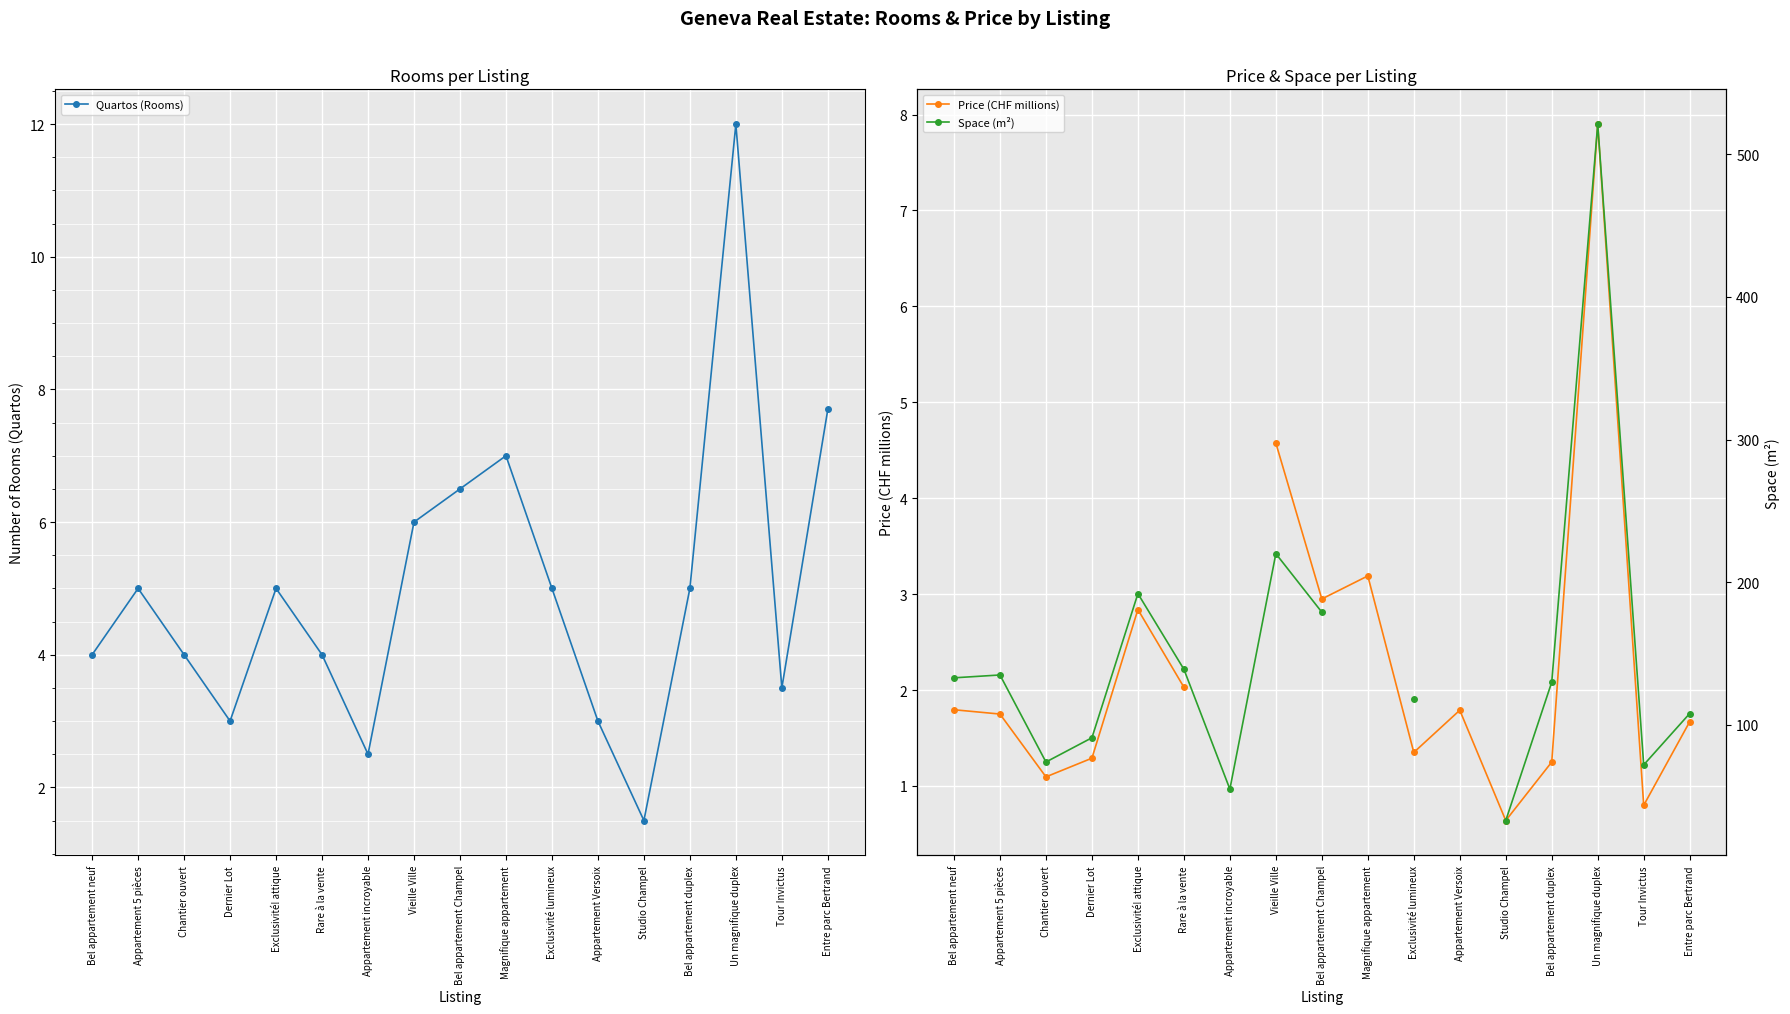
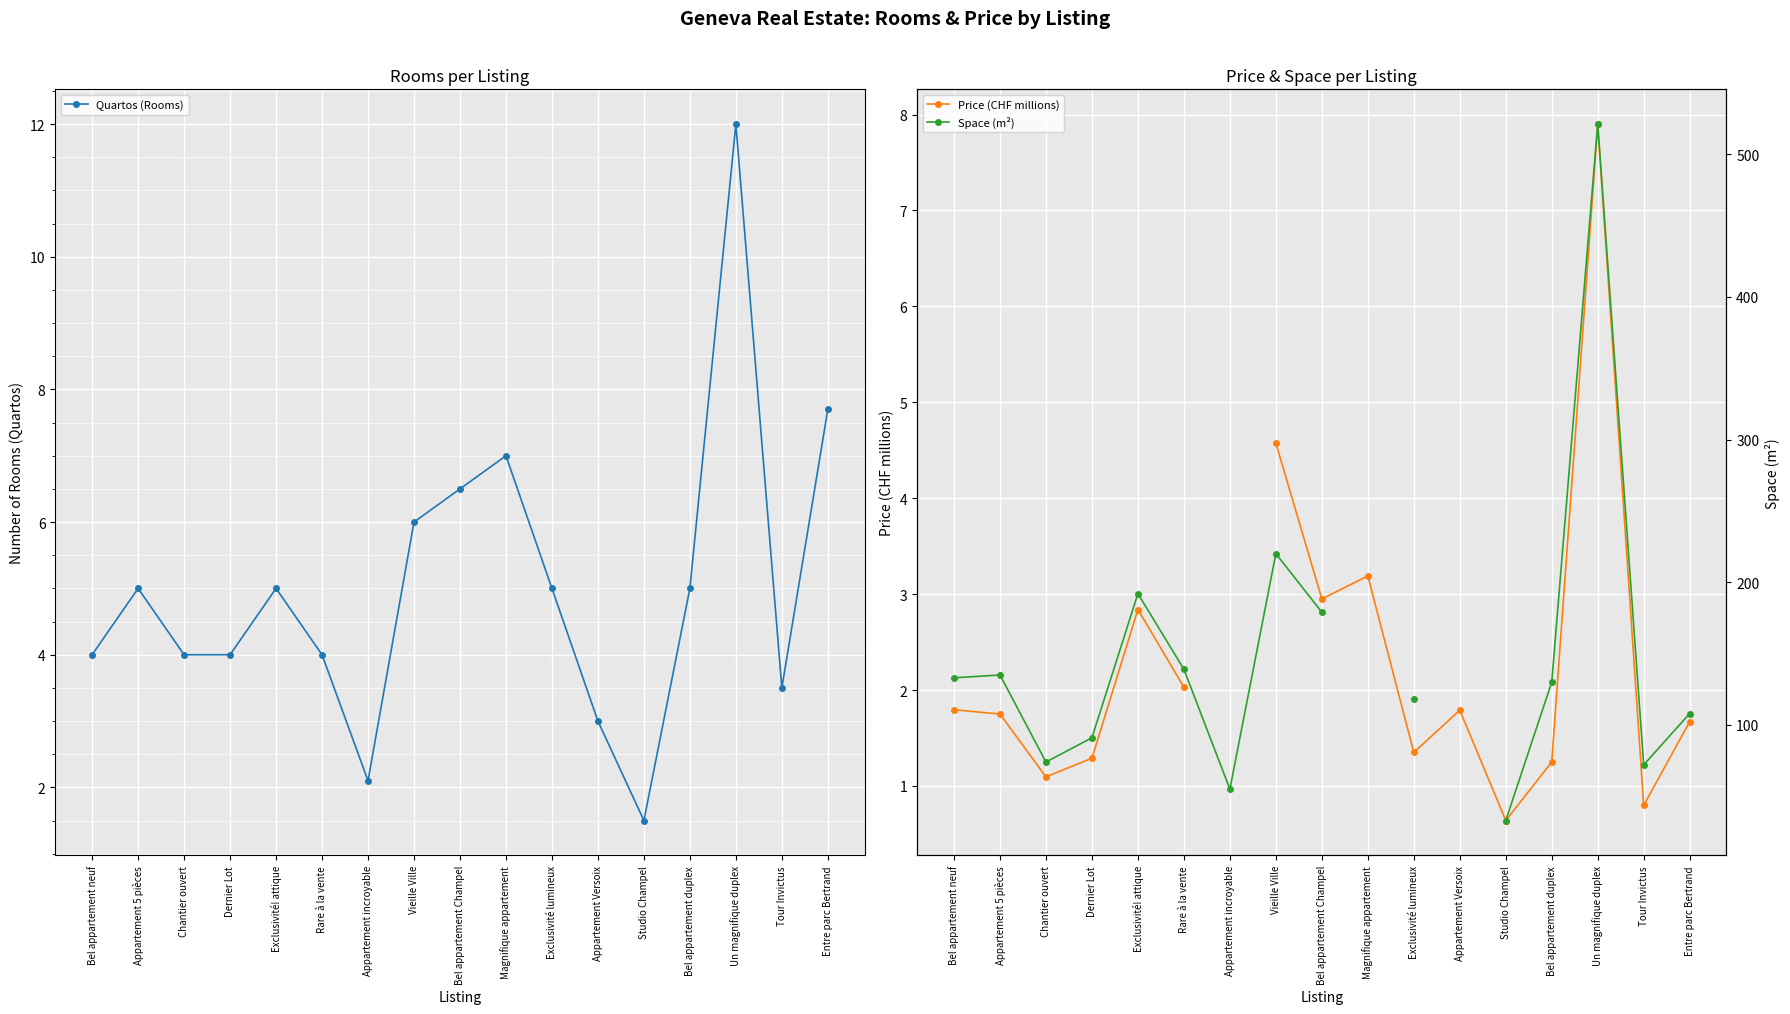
Rooms per Listing, Dernier Lot: 3 -> 4
Rooms per Listing, Appartement incroyable: 2.5 -> 2.1
